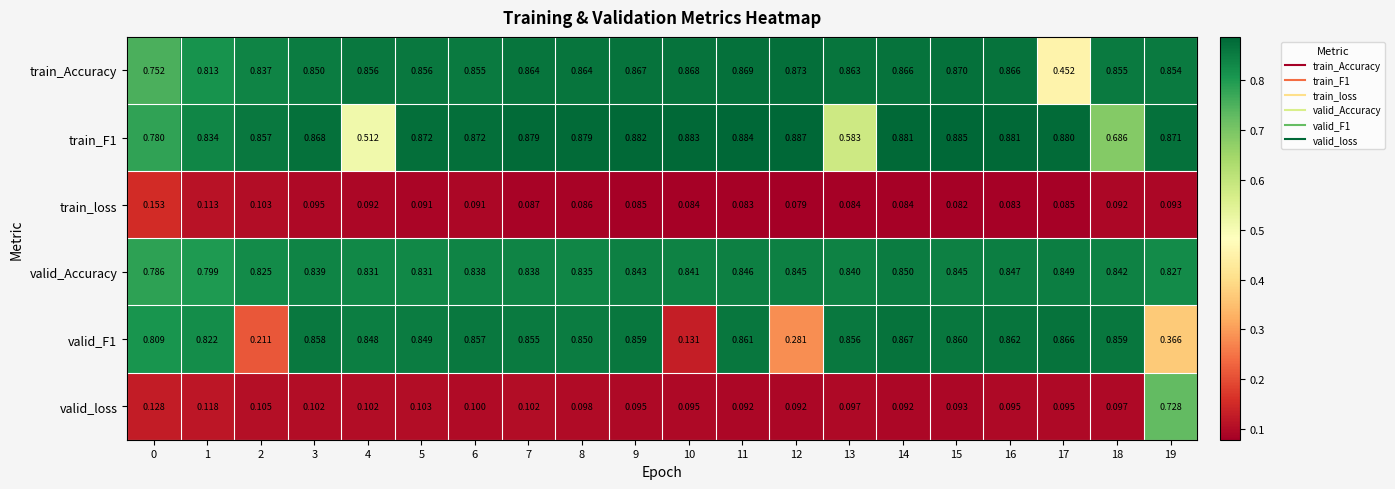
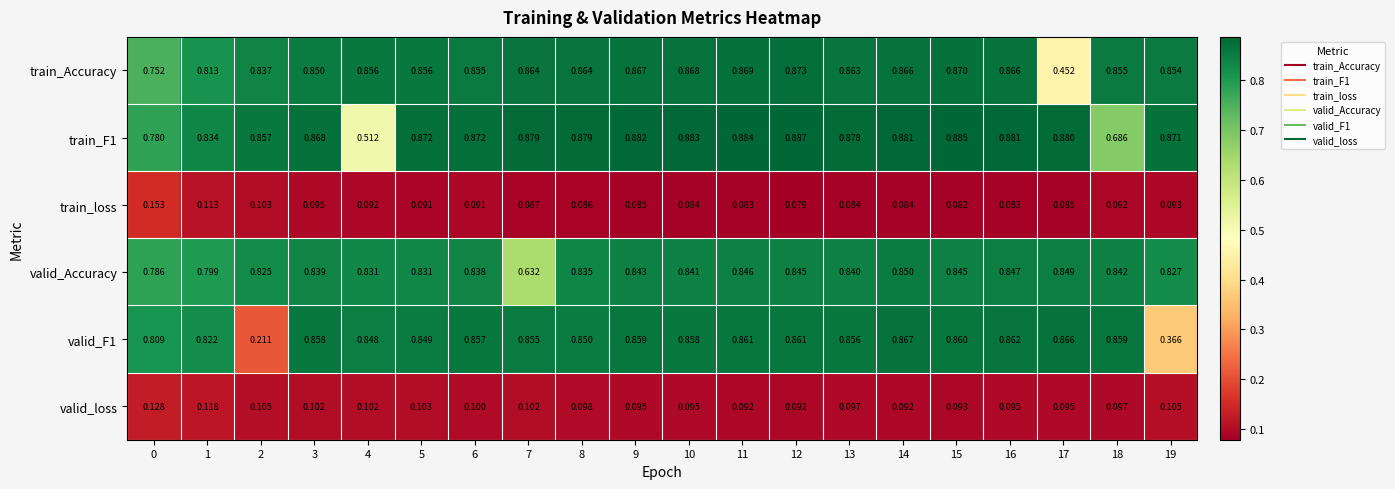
train_F1, 13: 0.583 -> 0.878
valid_Accuracy, 7: 0.838 -> 0.632
valid_F1, 10: 0.131 -> 0.858
valid_F1, 12: 0.281 -> 0.861
valid_loss, 19: 0.728 -> 0.105
